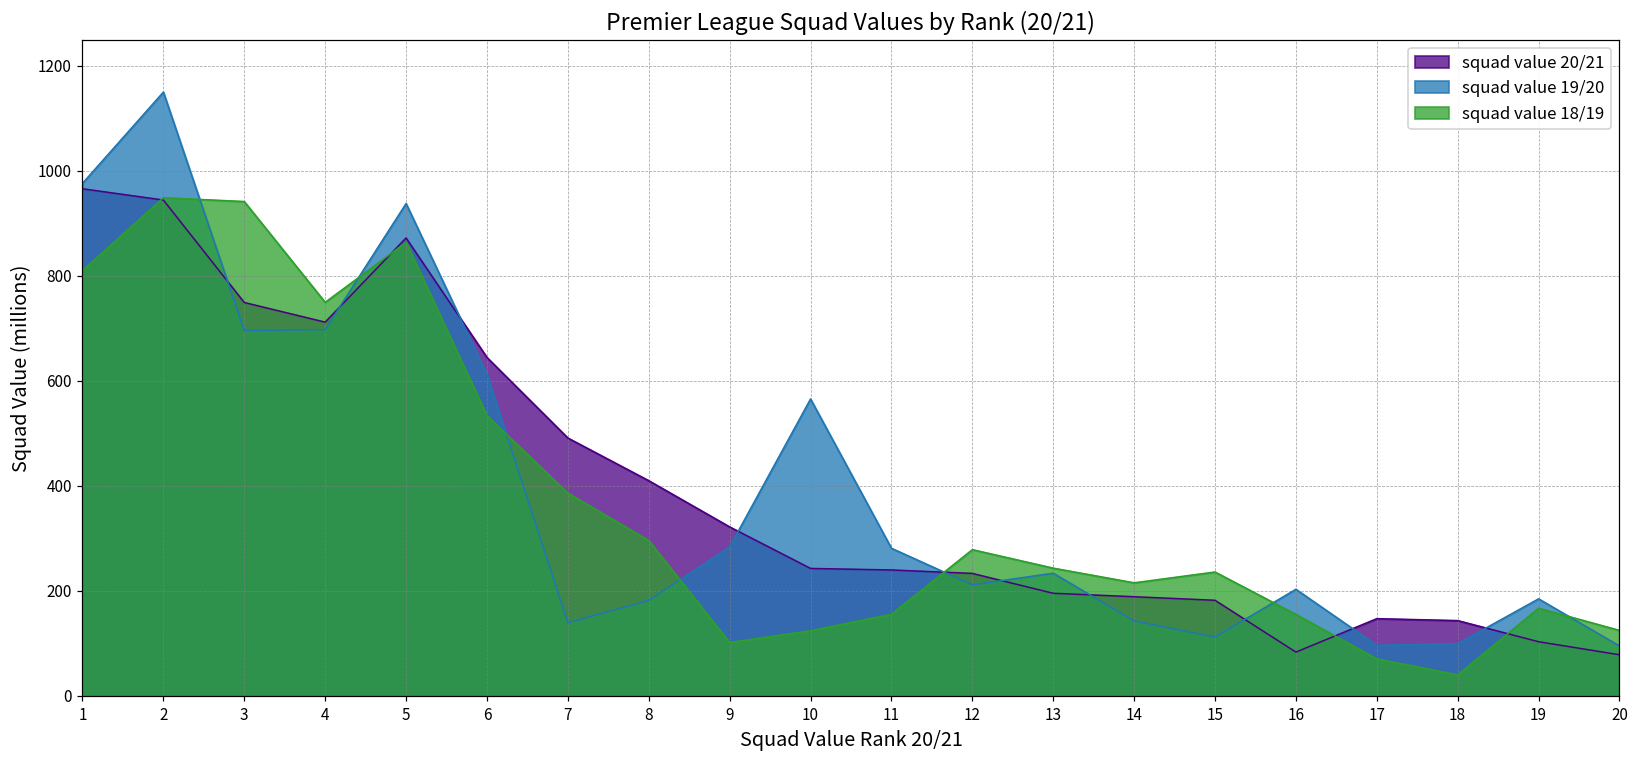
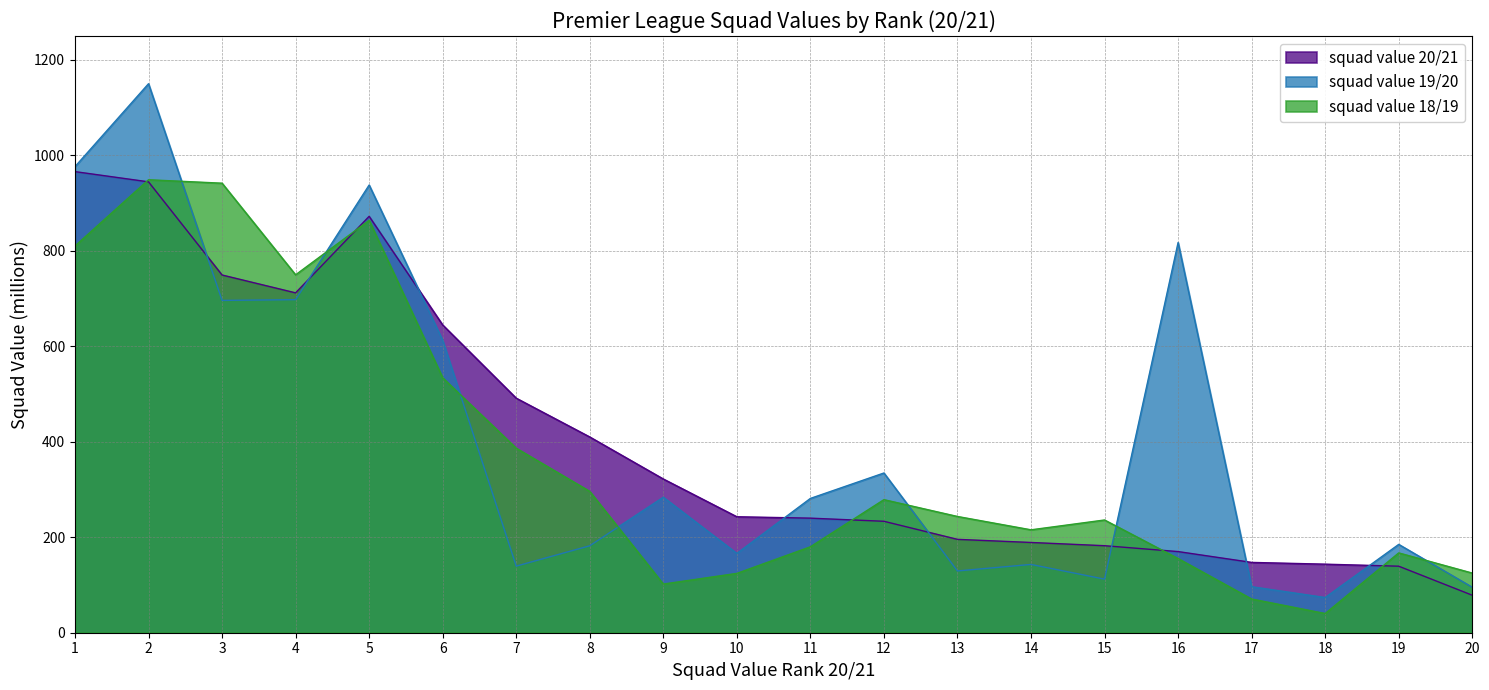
squad value 19/20, 10: 570 -> 170
squad value 18/19, 11: 160 -> 180
squad value 19/20, 12: 210 -> 330
squad value 19/20, 13: 230 -> 130
squad value 20/21, 16: 80 -> 170
squad value 19/20, 16: 200 -> 820
squad value 19/20, 18: 100 -> 70
squad value 20/21, 19: 100 -> 140
